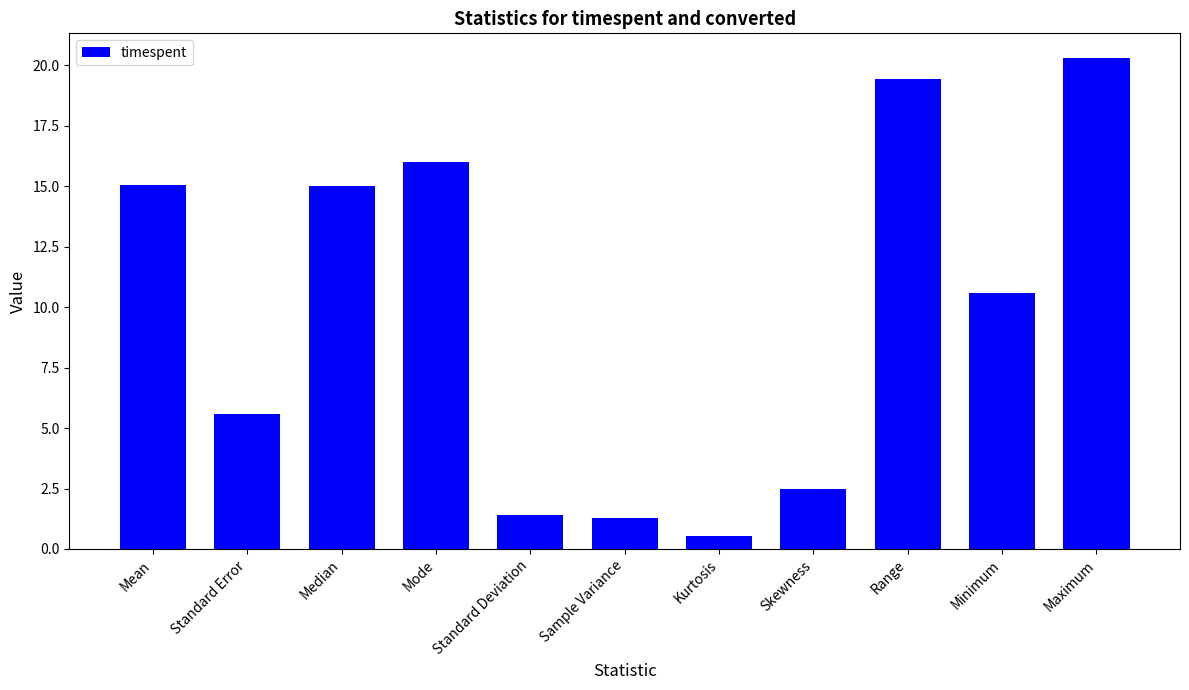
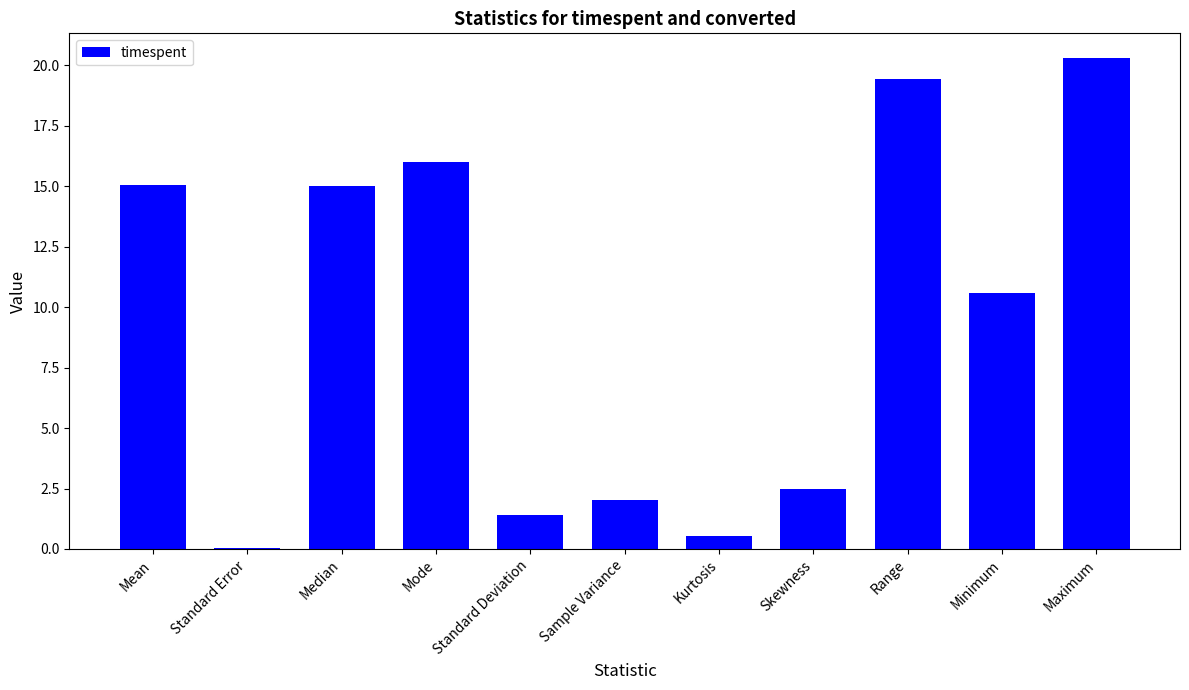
Standard Error: 5.6 -> 0.0
Sample Variance: 1.3 -> 2.0
